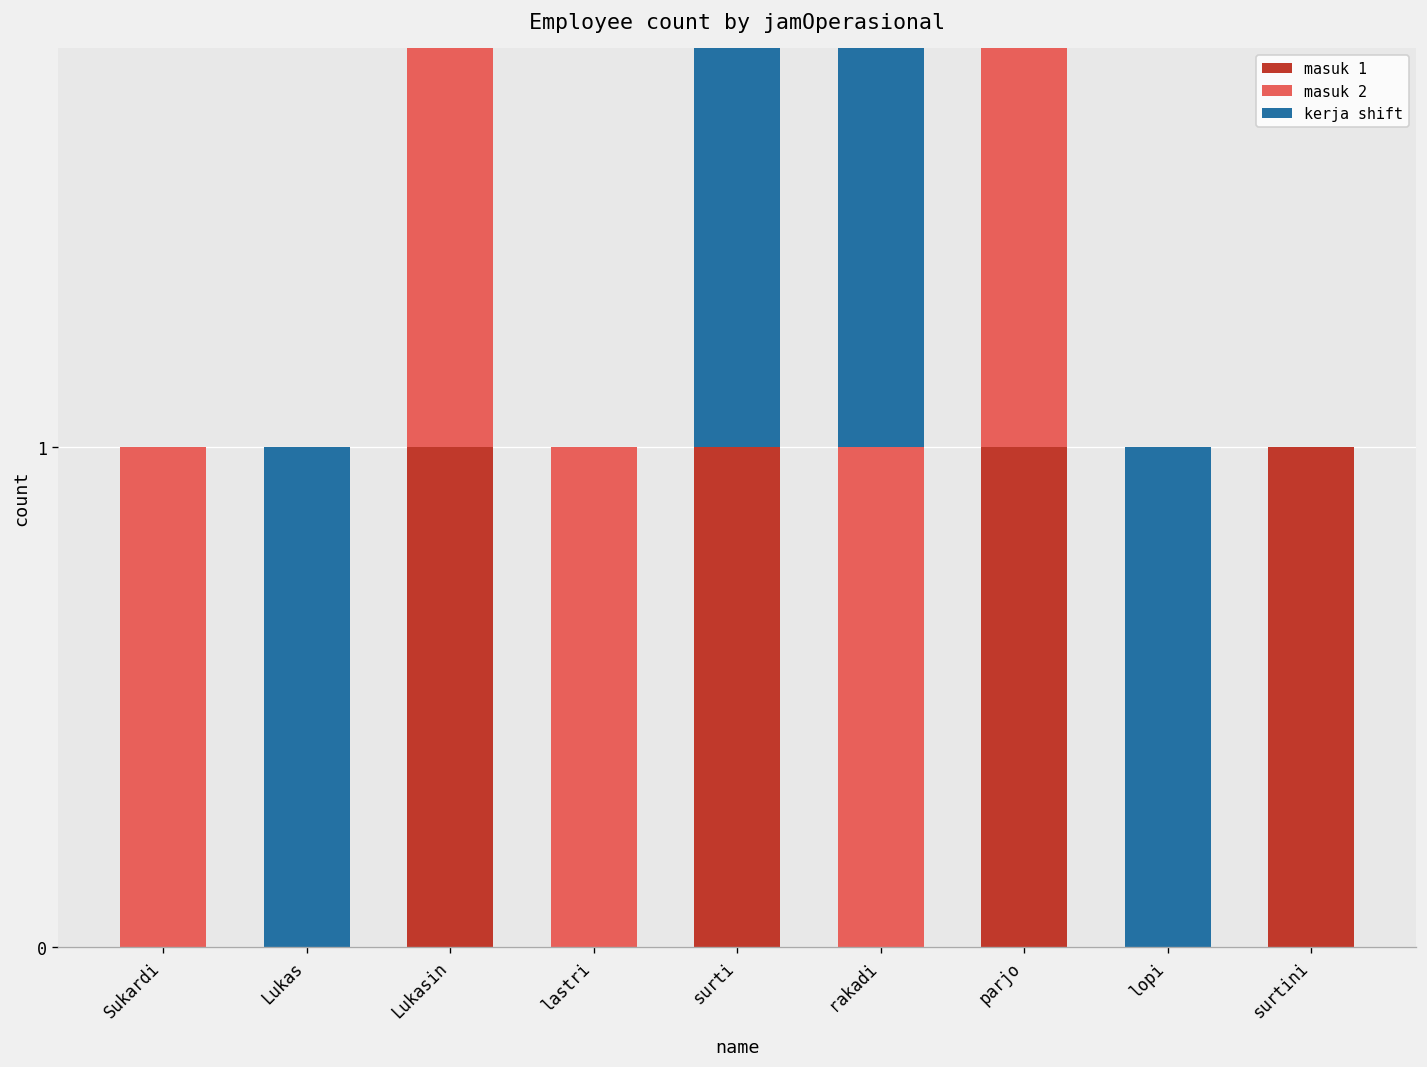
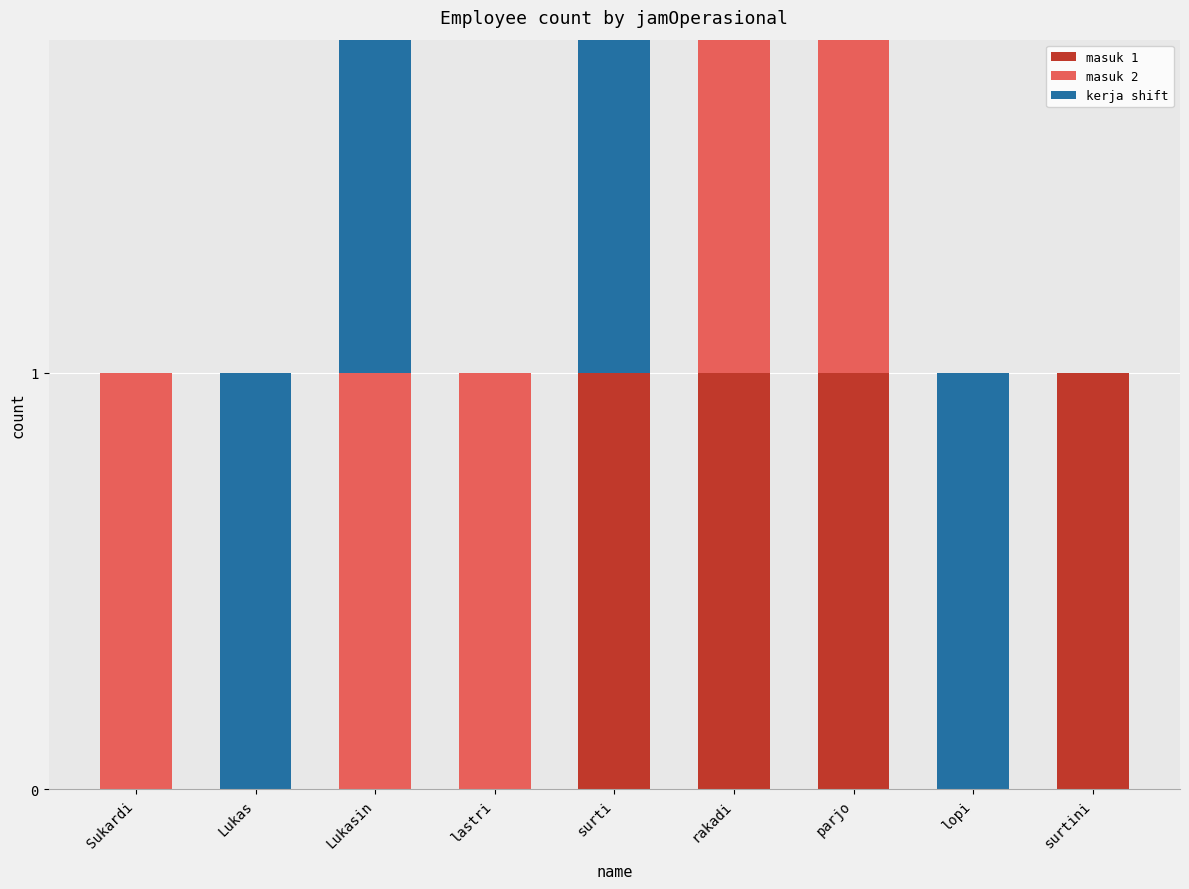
masuk 1, Lukasin: 1 -> 0
masuk 1, rakadi: 0 -> 1
